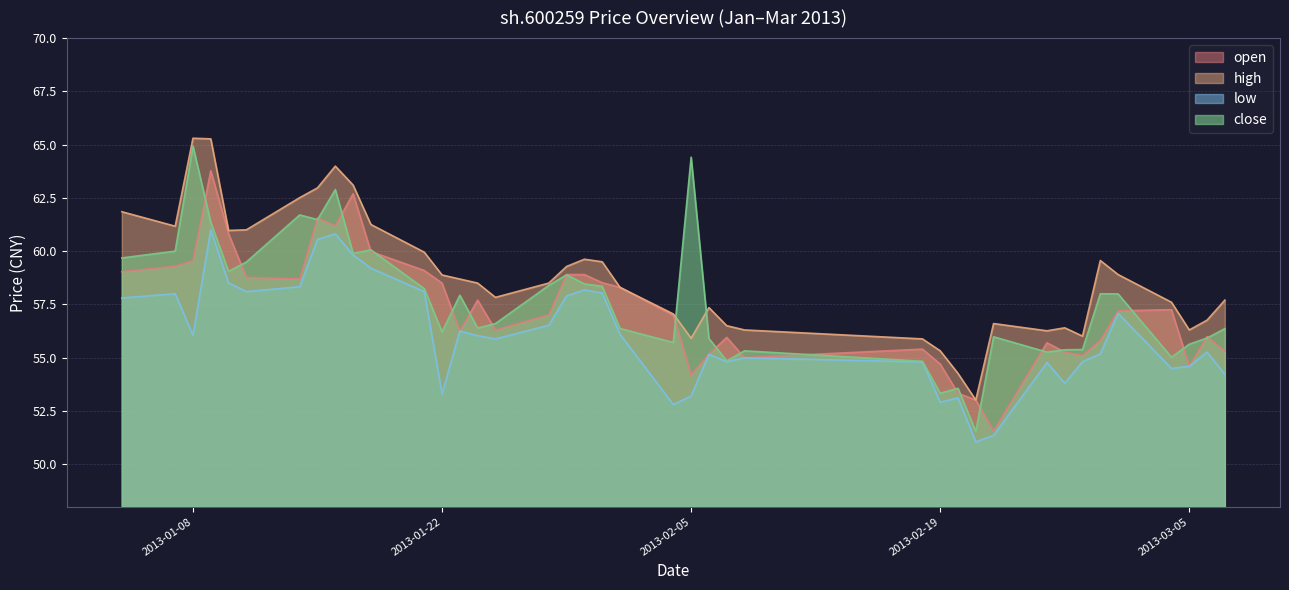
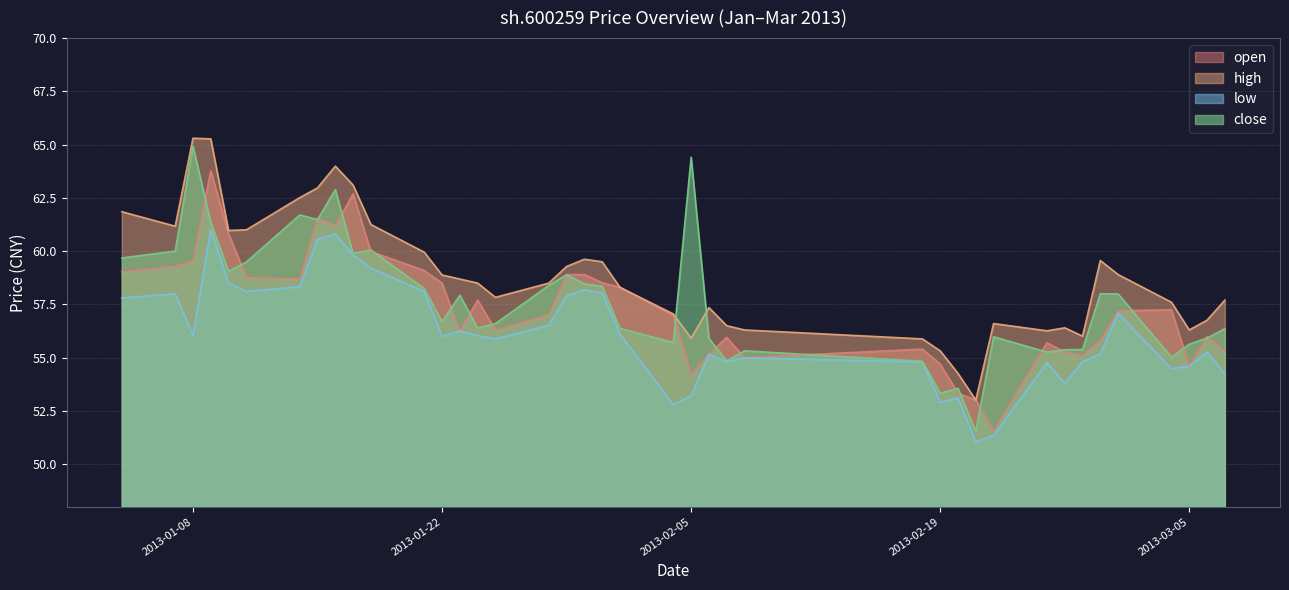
low, 2013-01-22: 53.3 -> 56.0
close, 2013-01-22: 56.2 -> 56.7
